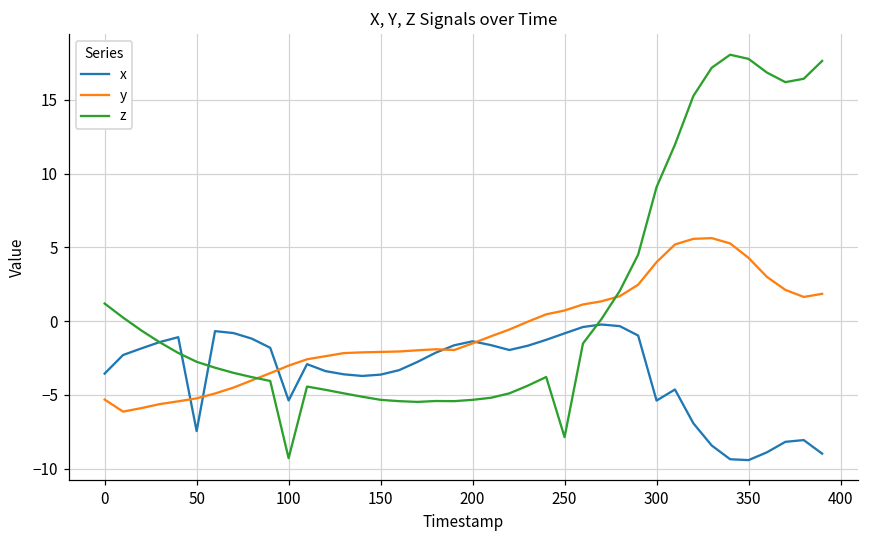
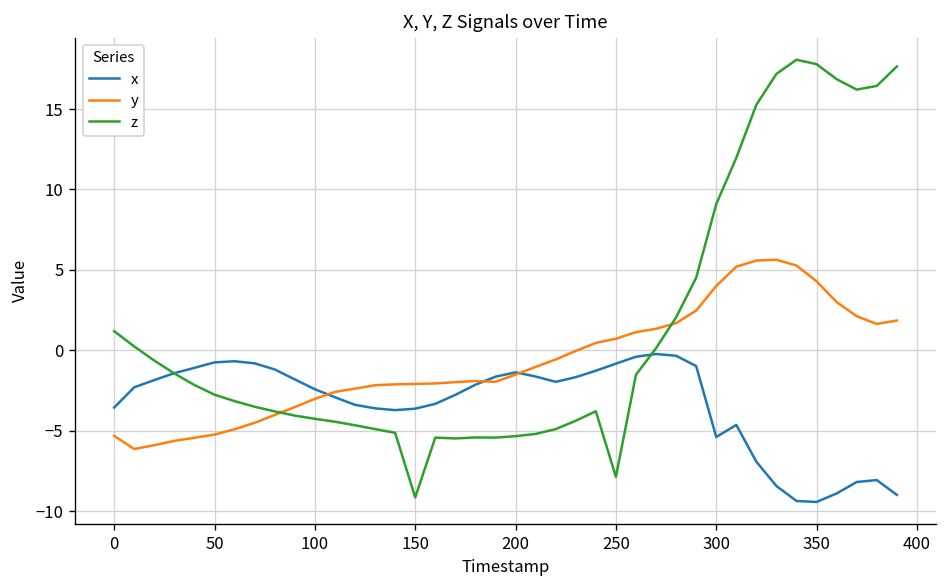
x, 50: -7.5 -> -0.8
x, 100: -5.4 -> -2.4
z, 100: -9.3 -> -4.3
z, 150: -5.3 -> -9.2
